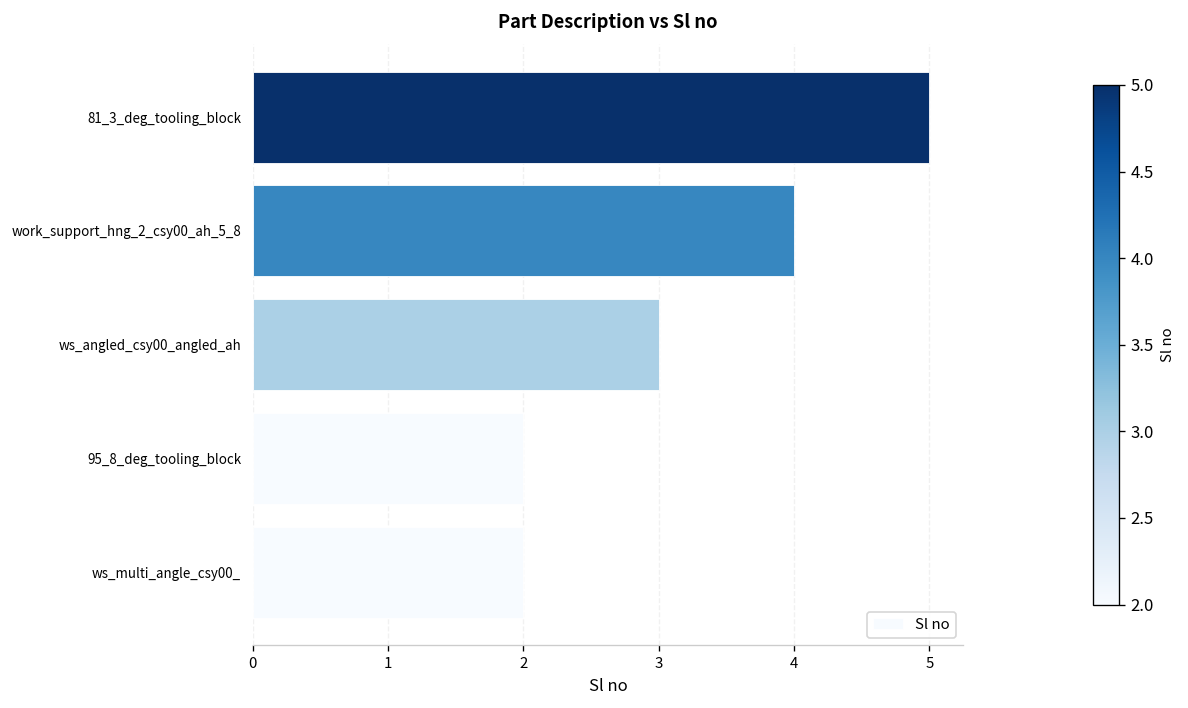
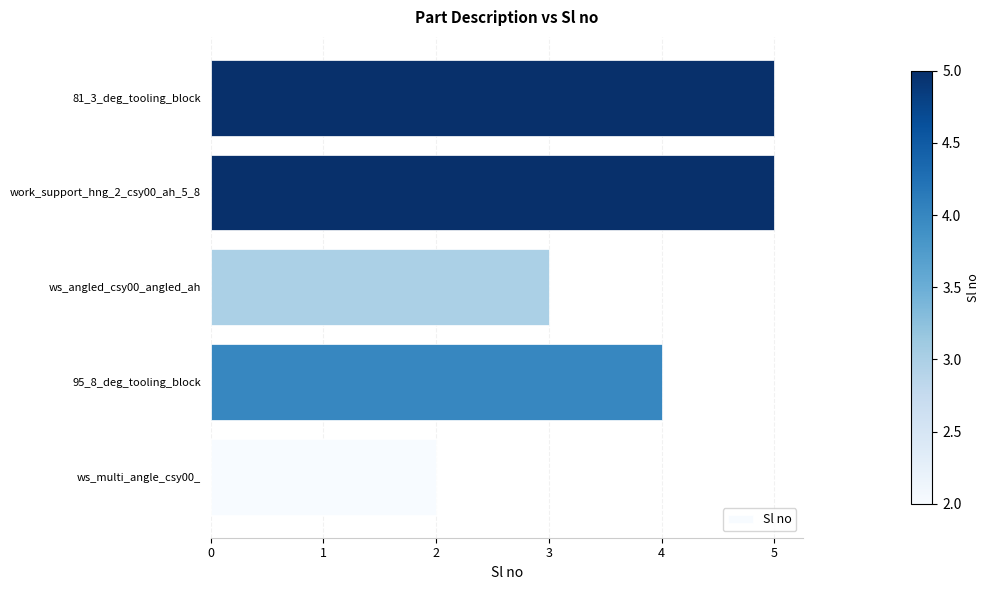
work_support_hng_2_csy00_ah_5_8: 4 -> 5
95_8_deg_tooling_block: 2 -> 4
